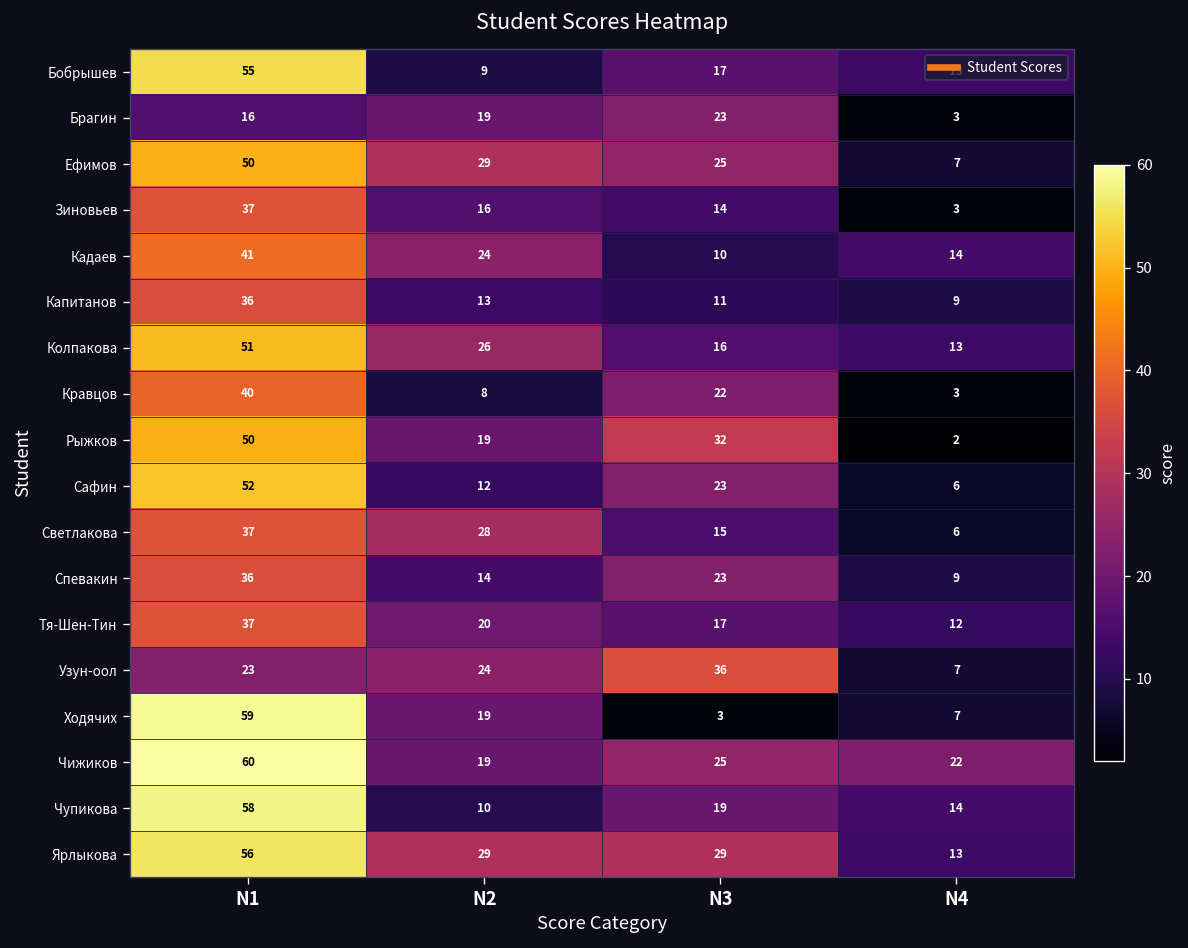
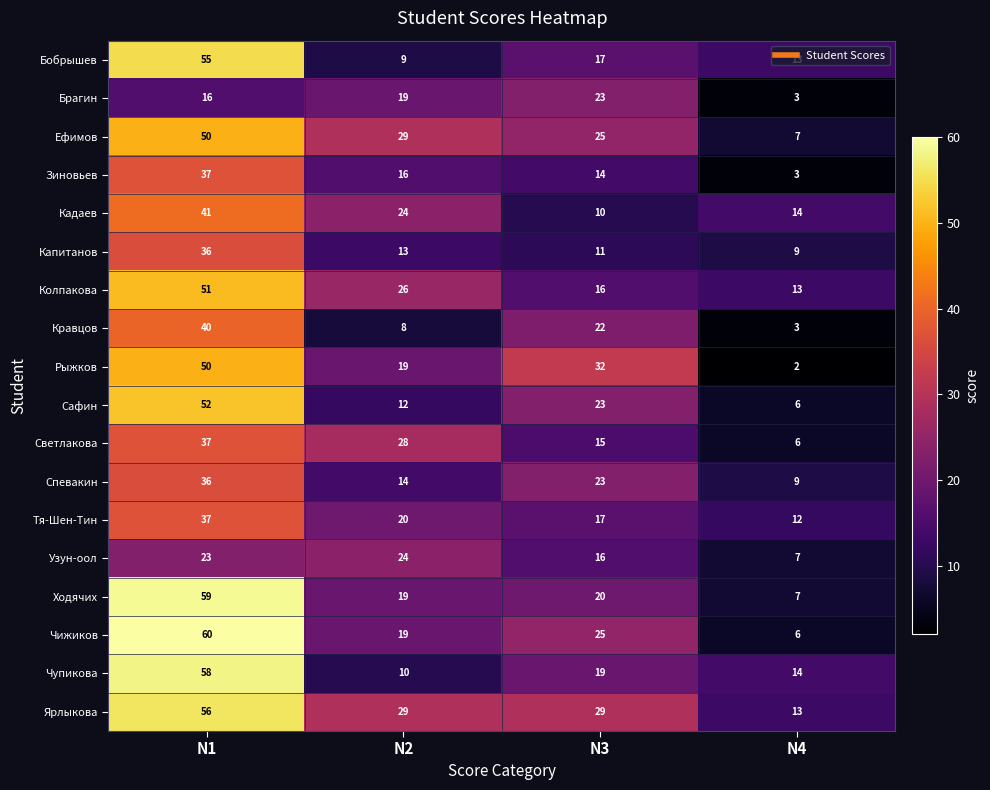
Узун-оол, N3: 36 -> 16
Ходячих, N3: 3 -> 20
Чижиков, N4: 22 -> 6
